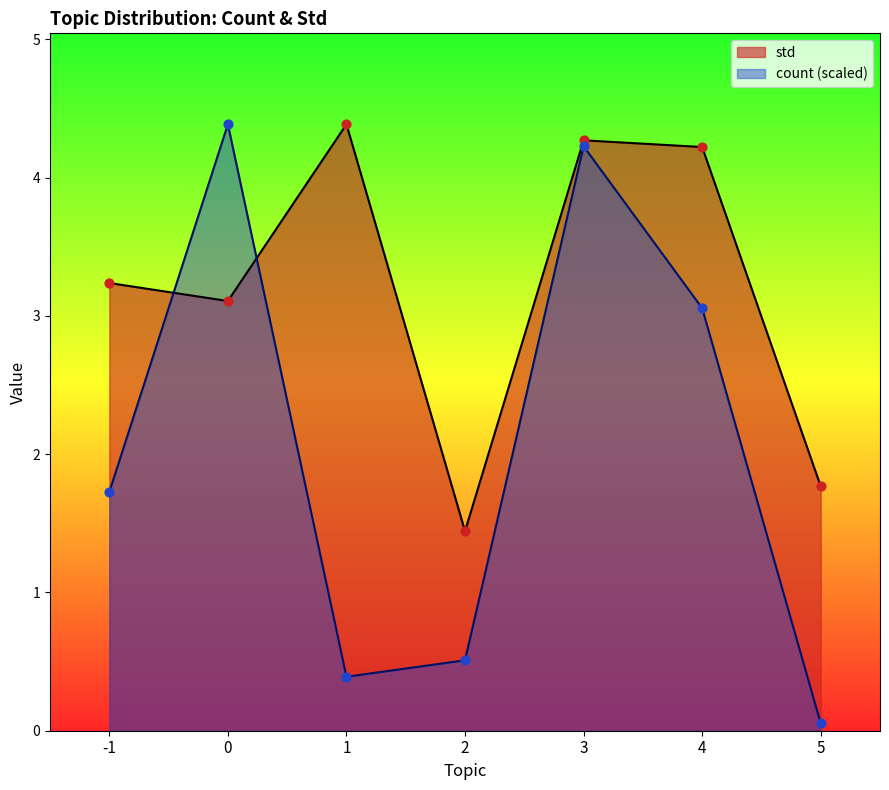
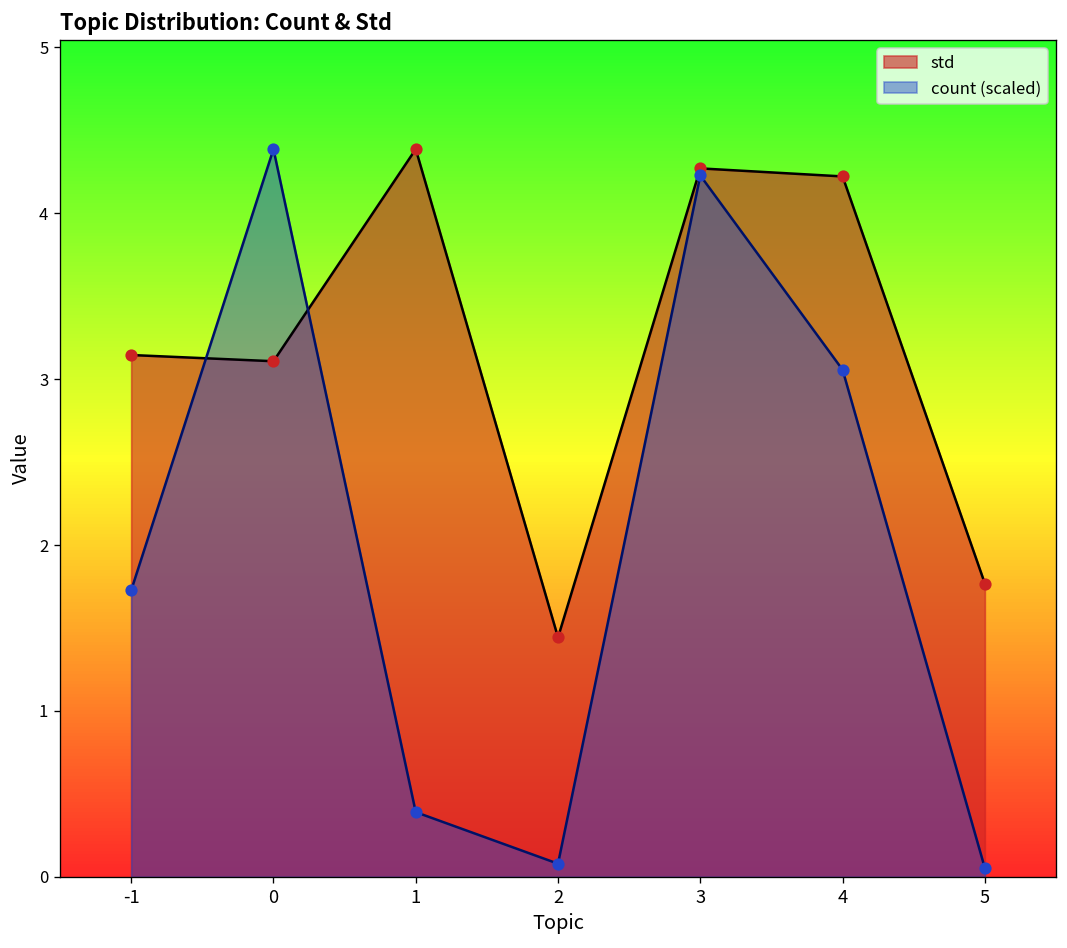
std, -1: 3.24 -> 3.15
count (scaled), 2: 0.51 -> 0.08
